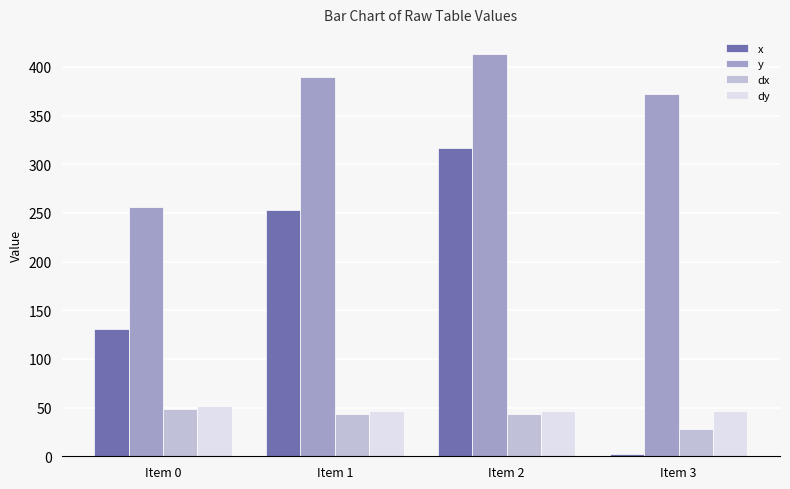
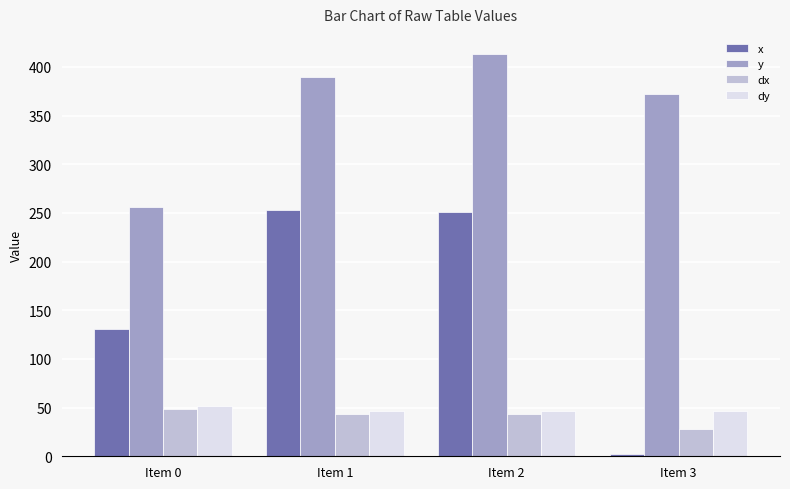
x, Item 2: 320 -> 250
